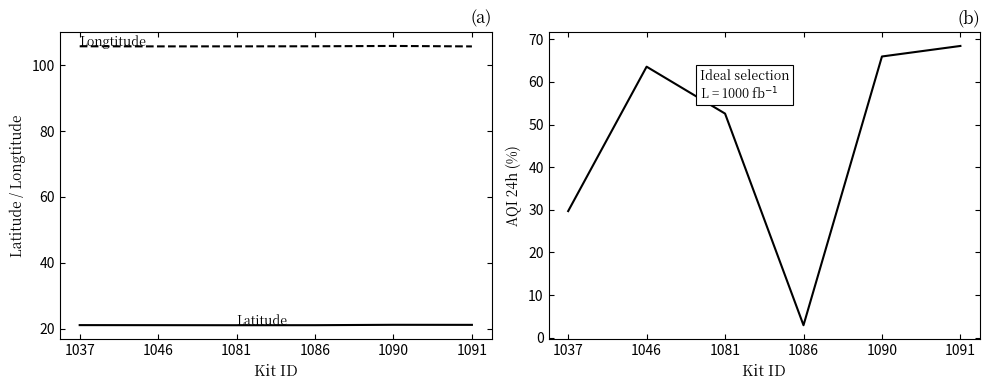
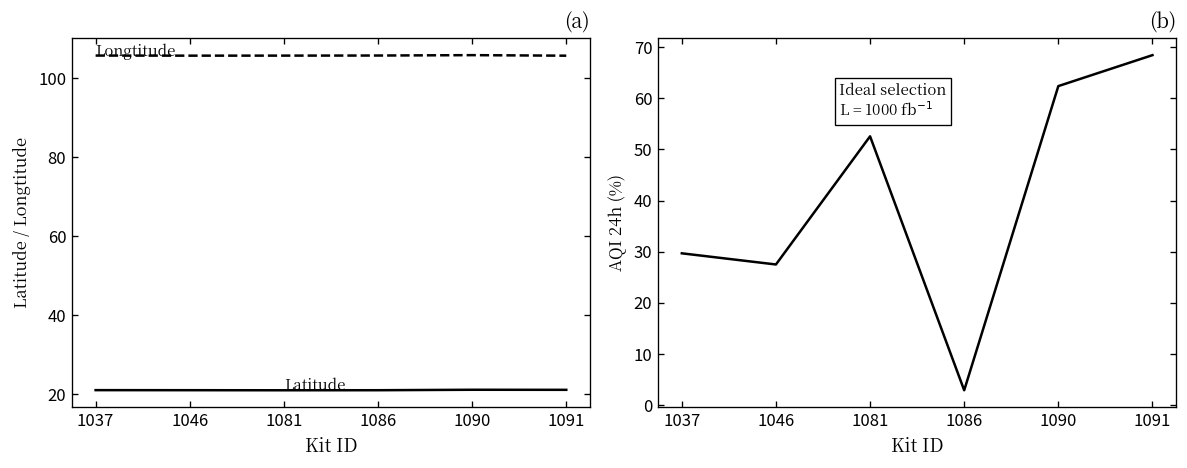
(b), 1046: 64 -> 28
(b), 1090: 66 -> 62
